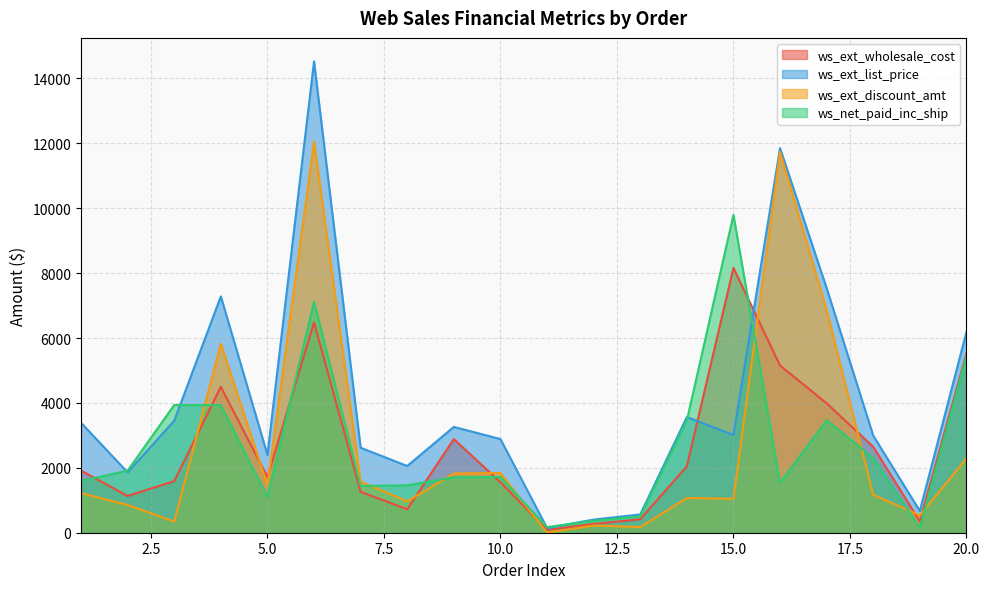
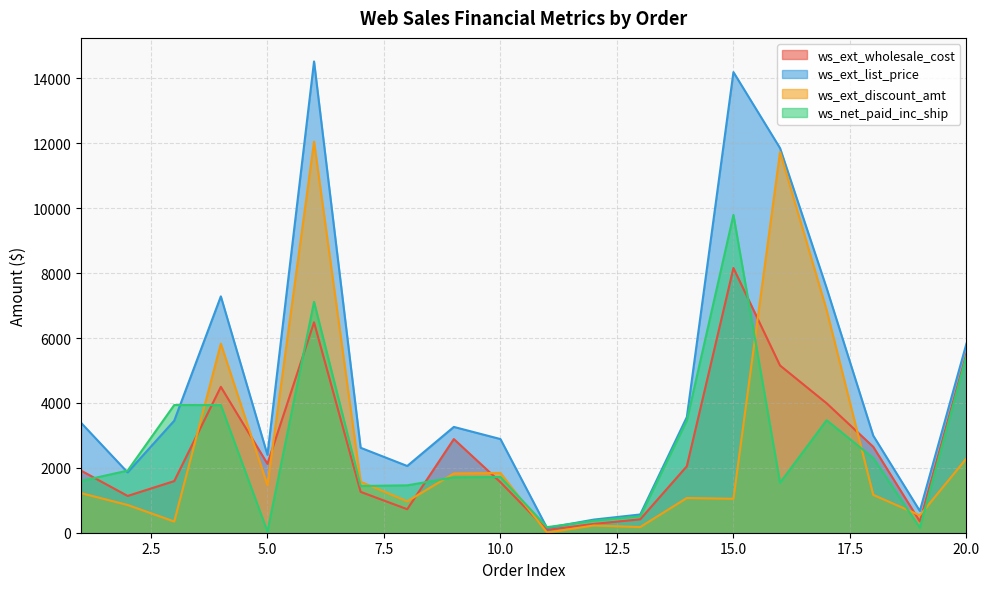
ws_ext_wholesale_cost, 5.0: 1700 -> 2100
ws_net_paid_inc_ship, 5.0: 1100 -> 0
ws_ext_list_price, 15.0: 3000 -> 14200
ws_ext_list_price, 20.0: 6200 -> 5800
